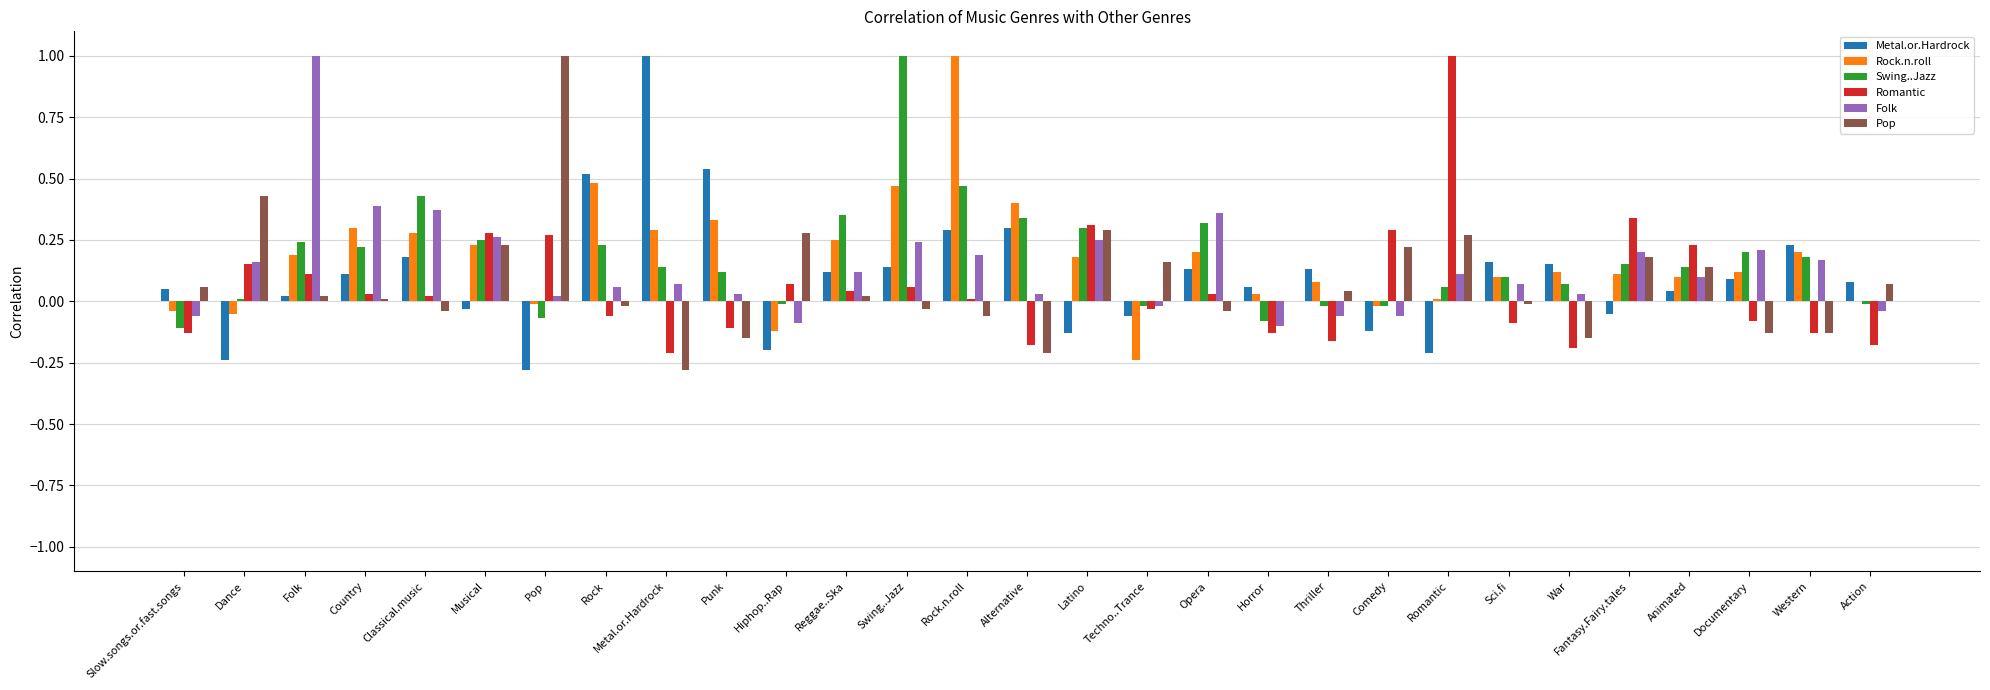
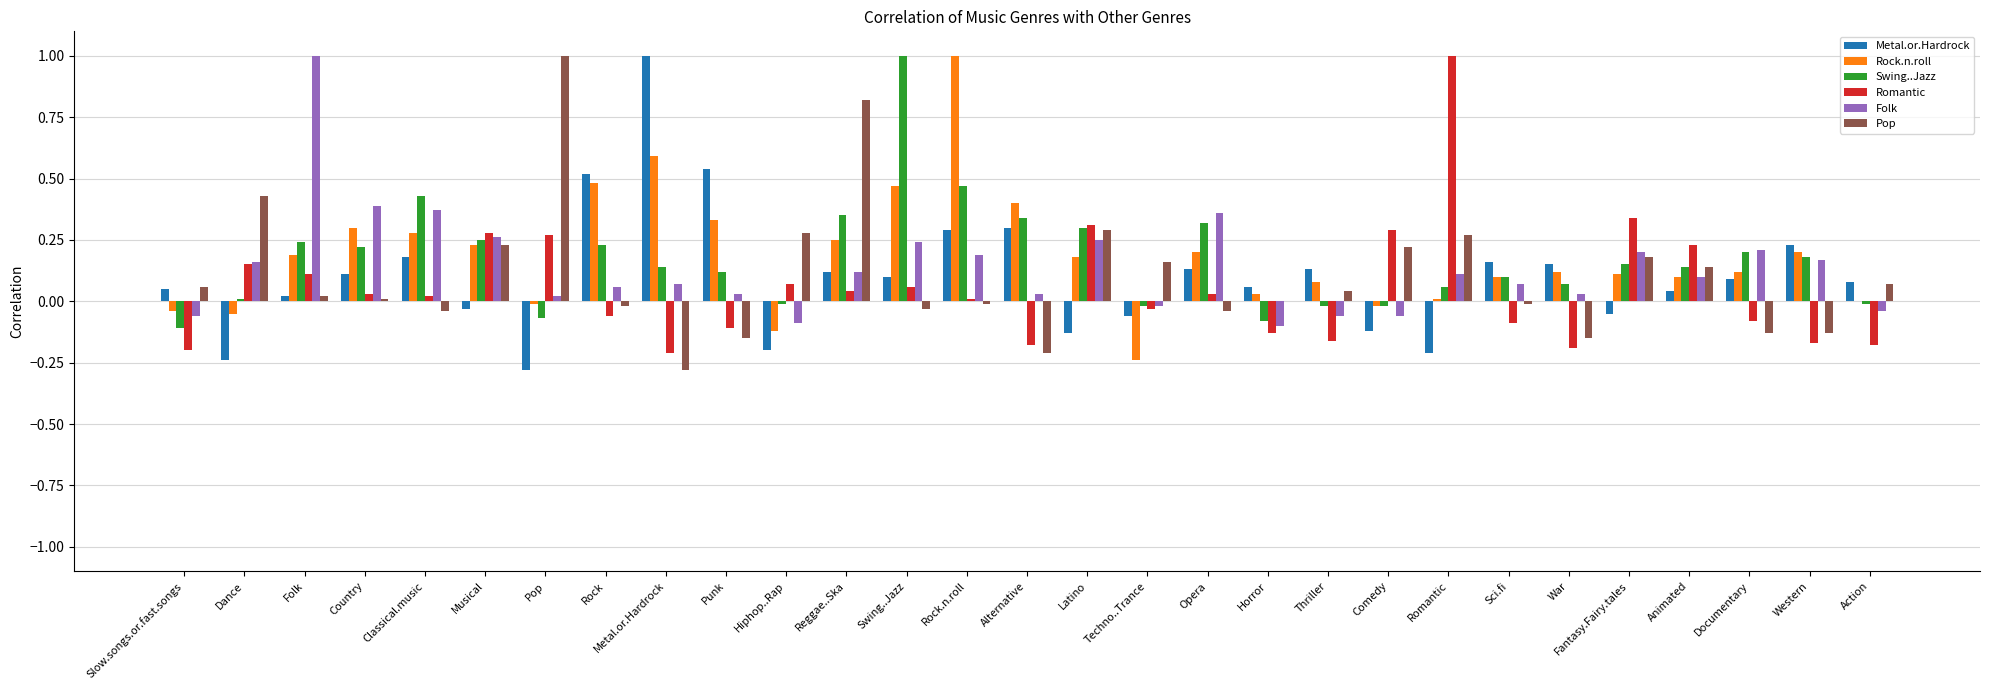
Romantic, Slow.songs.or.fast.songs: -0.13 -> -0.20
Rock.n.roll, Metal.or.Hardrock: 0.29 -> 0.59
Pop, Reggae..Ska: 0.02 -> 0.82
Metal.or.Hardrock, Swing..Jazz: 0.14 -> 0.10
Pop, Rock.n.roll: -0.06 -> -0.01
Romantic, Western: -0.13 -> -0.17
